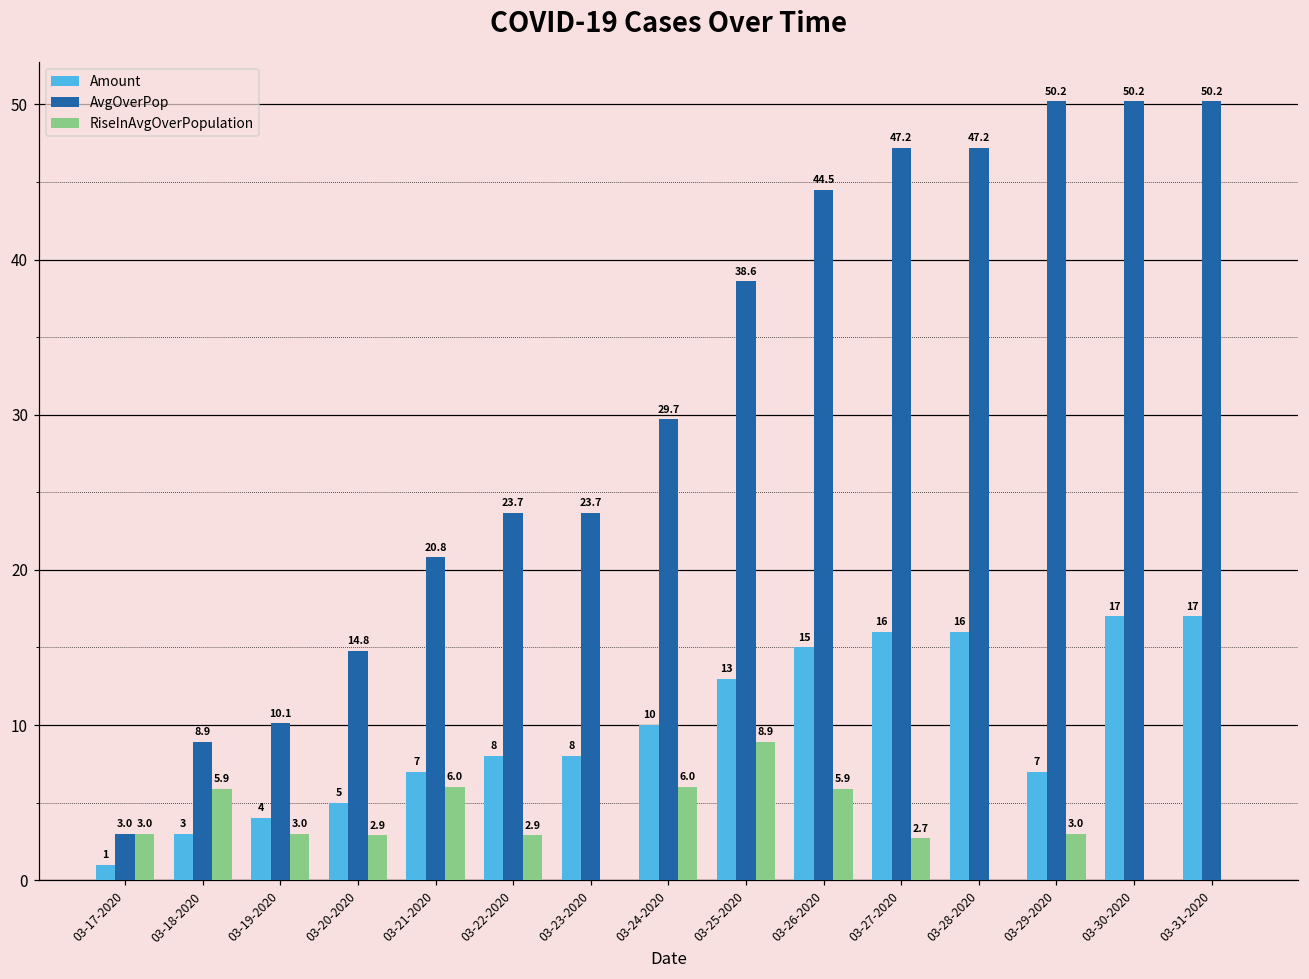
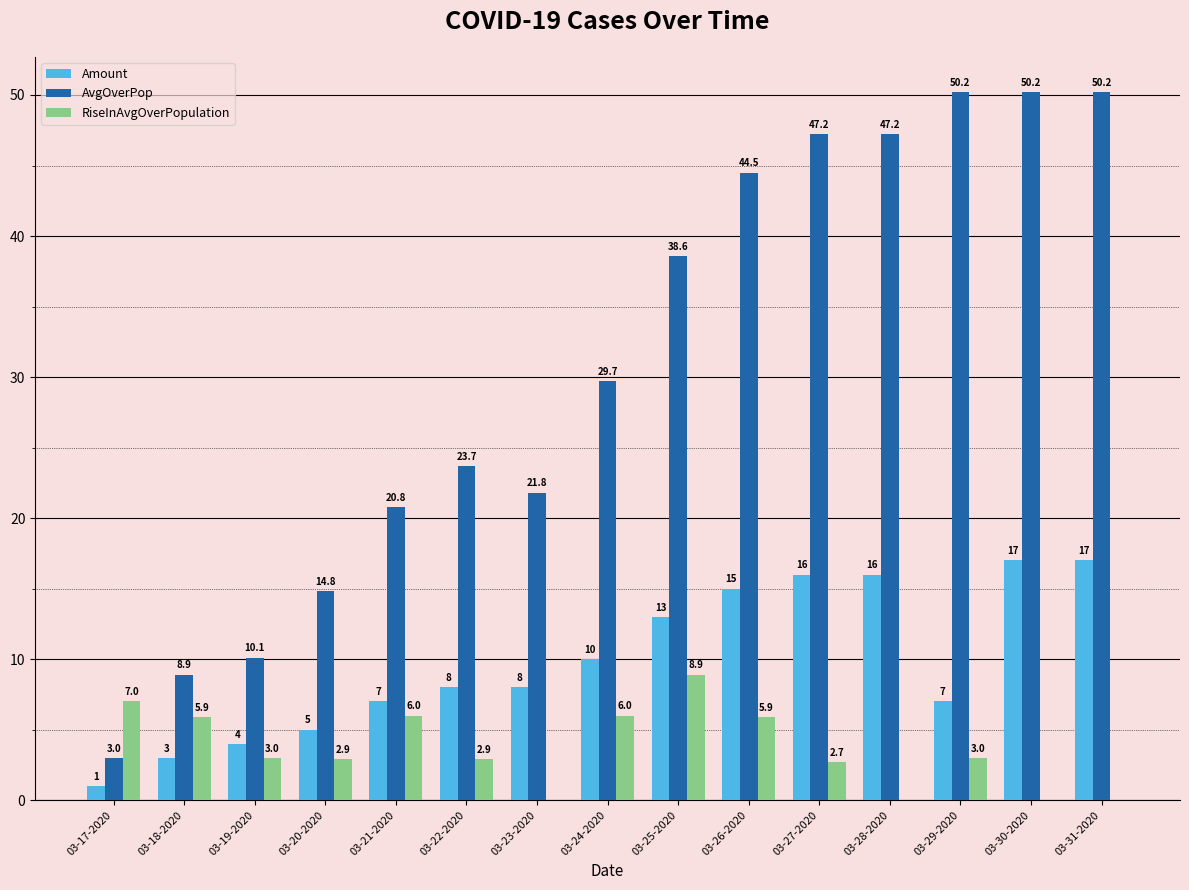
RiseInAvgOverPopulation, 03-17-2020: 3.0 -> 7.0
AvgOverPop, 03-23-2020: 23.7 -> 21.8
